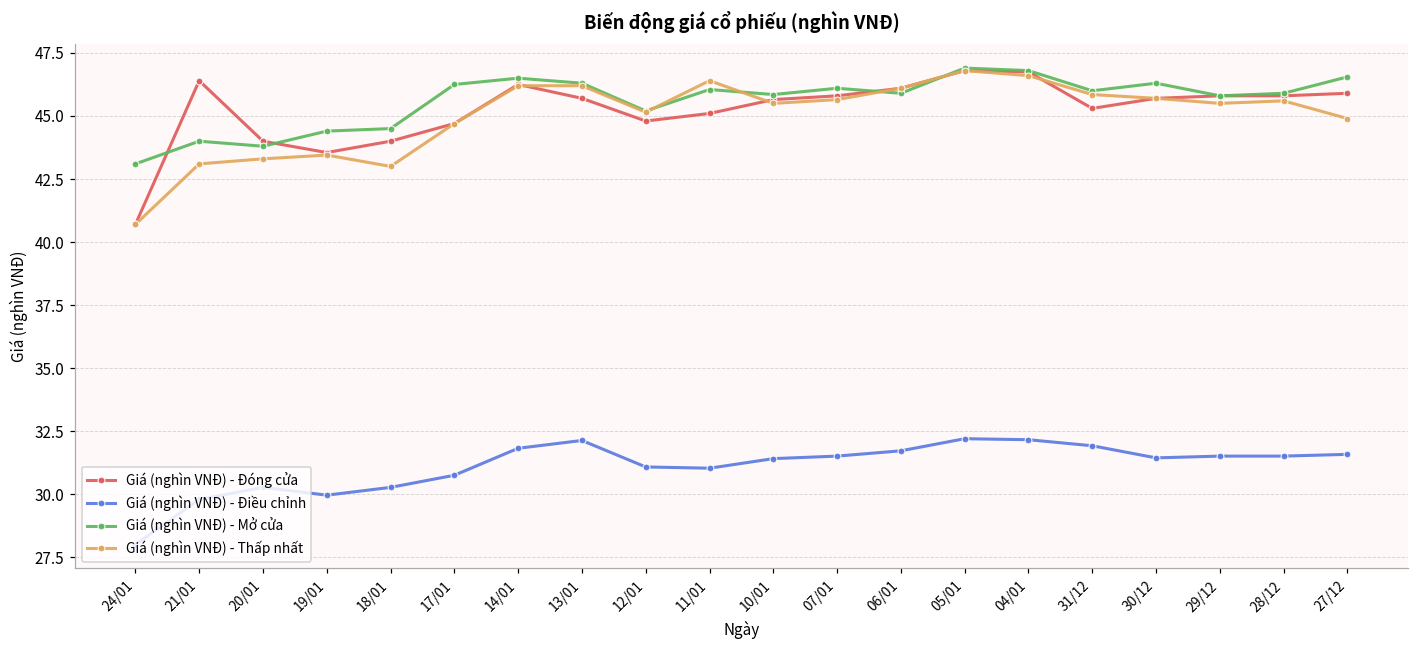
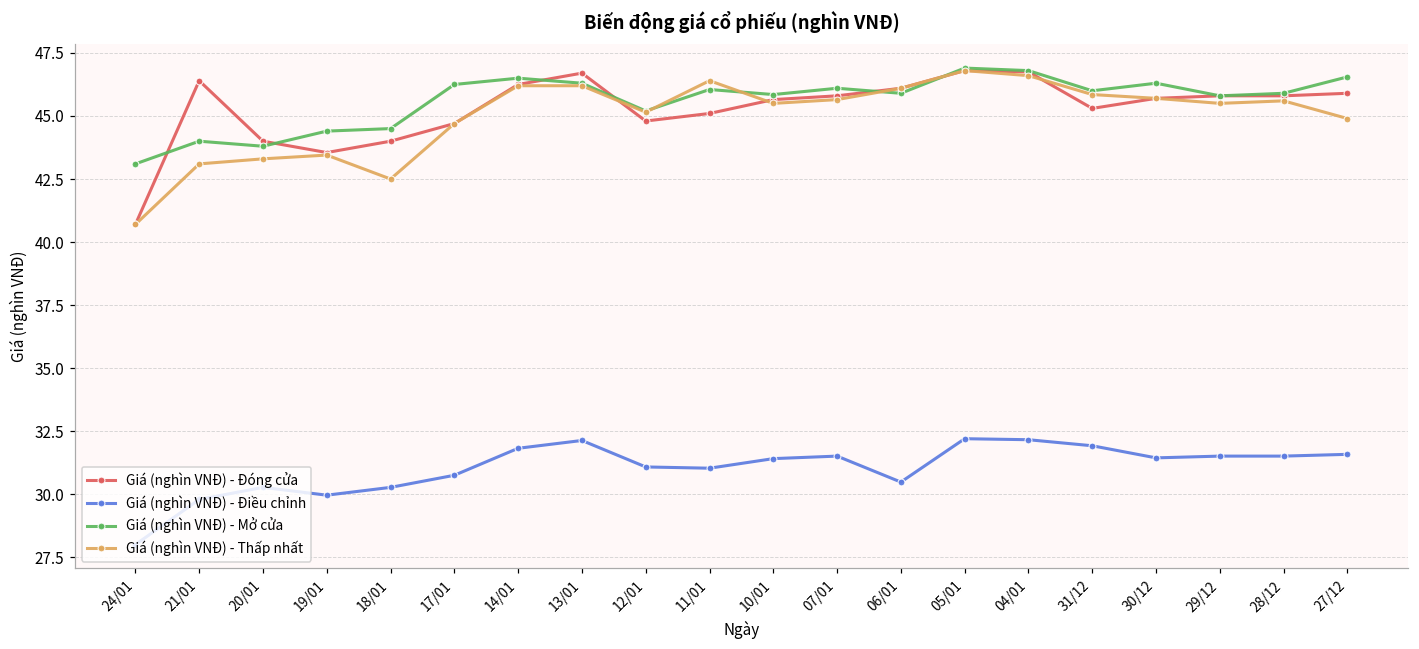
Giá (nghìn VNĐ) - Thấp nhất, 18/01: 43.0 -> 42.5
Giá (nghìn VNĐ) - Đóng cửa, 13/01: 45.7 -> 46.7
Giá (nghìn VNĐ) - Điều chỉnh, 06/01: 31.7 -> 30.5
